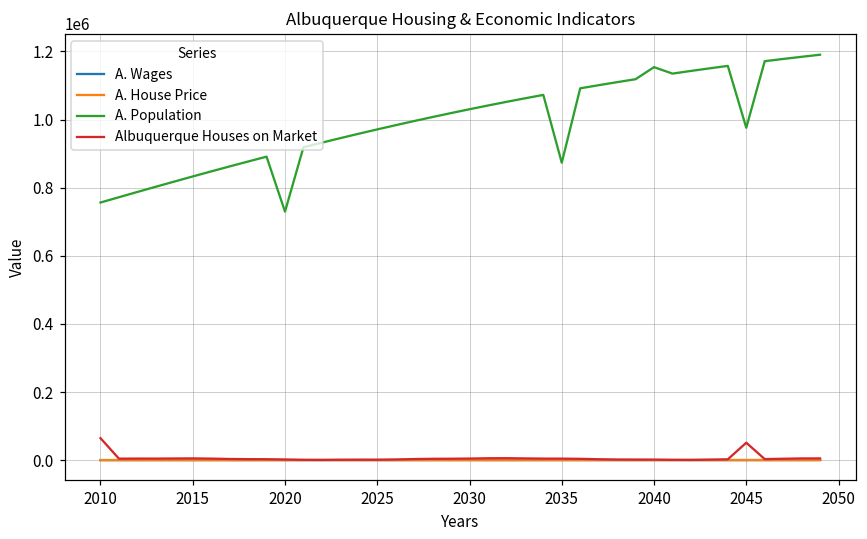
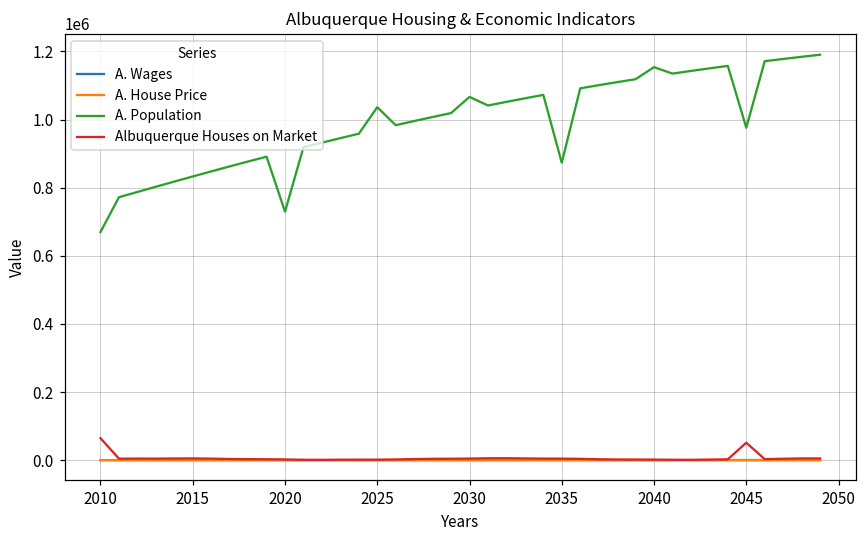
A. Population, 2010: 760000 -> 670000
A. Population, 2025: 970000 -> 1040000
A. Population, 2030: 1030000 -> 1070000
